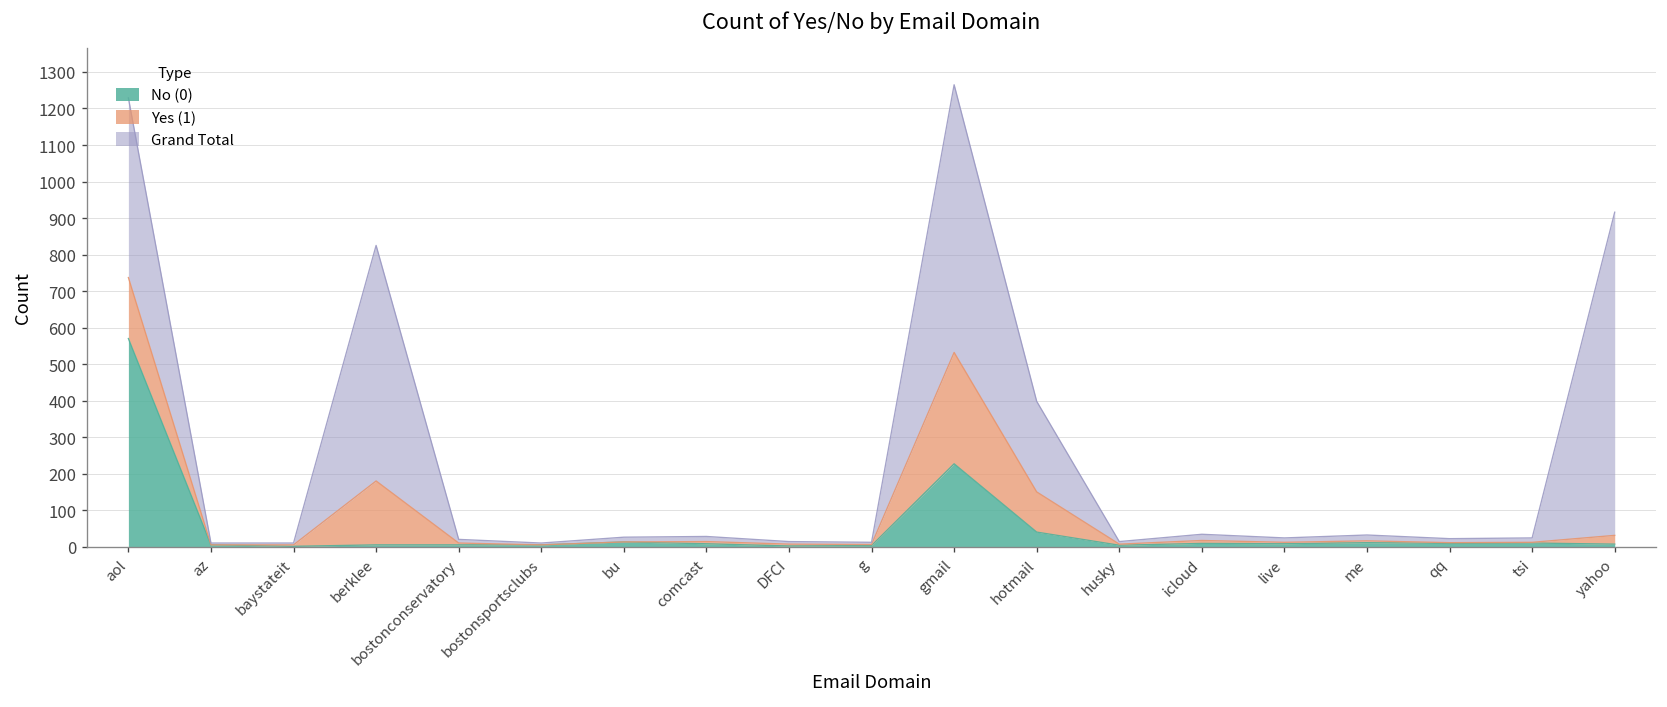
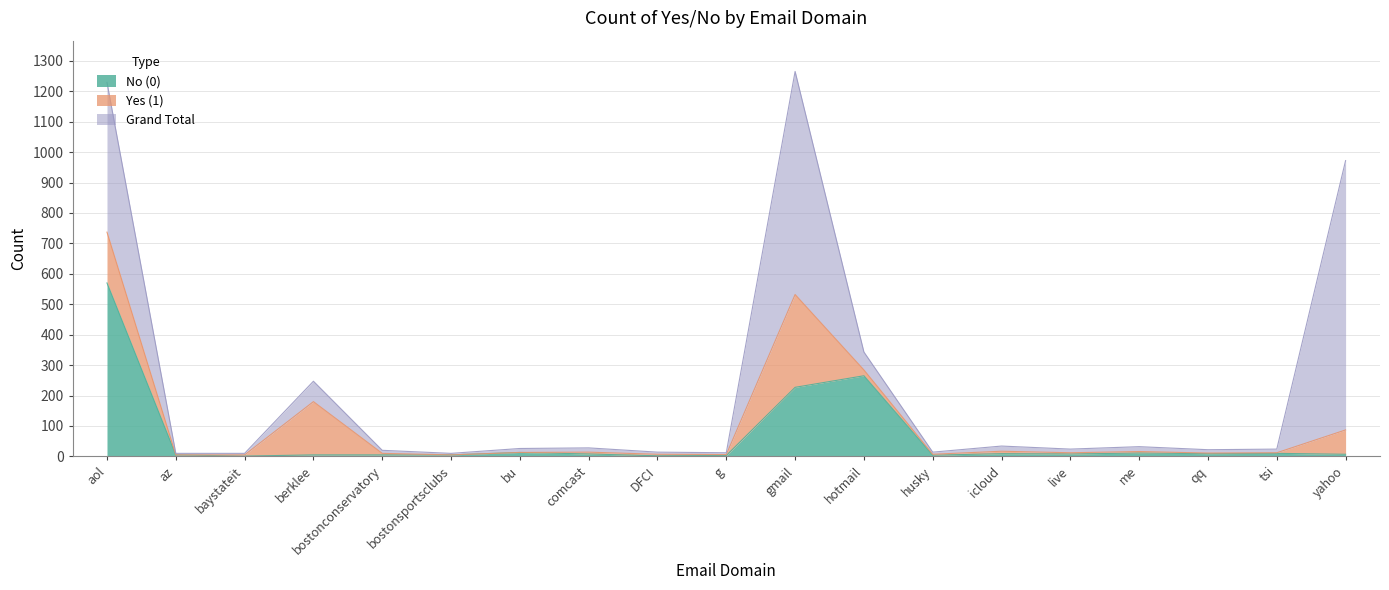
Grand Total, berklee: 650 -> 70
No (0), hotmail: 40 -> 270
Yes (1), hotmail: 110 -> 20
Grand Total, hotmail: 250 -> 60
Yes (1), yahoo: 20 -> 80
